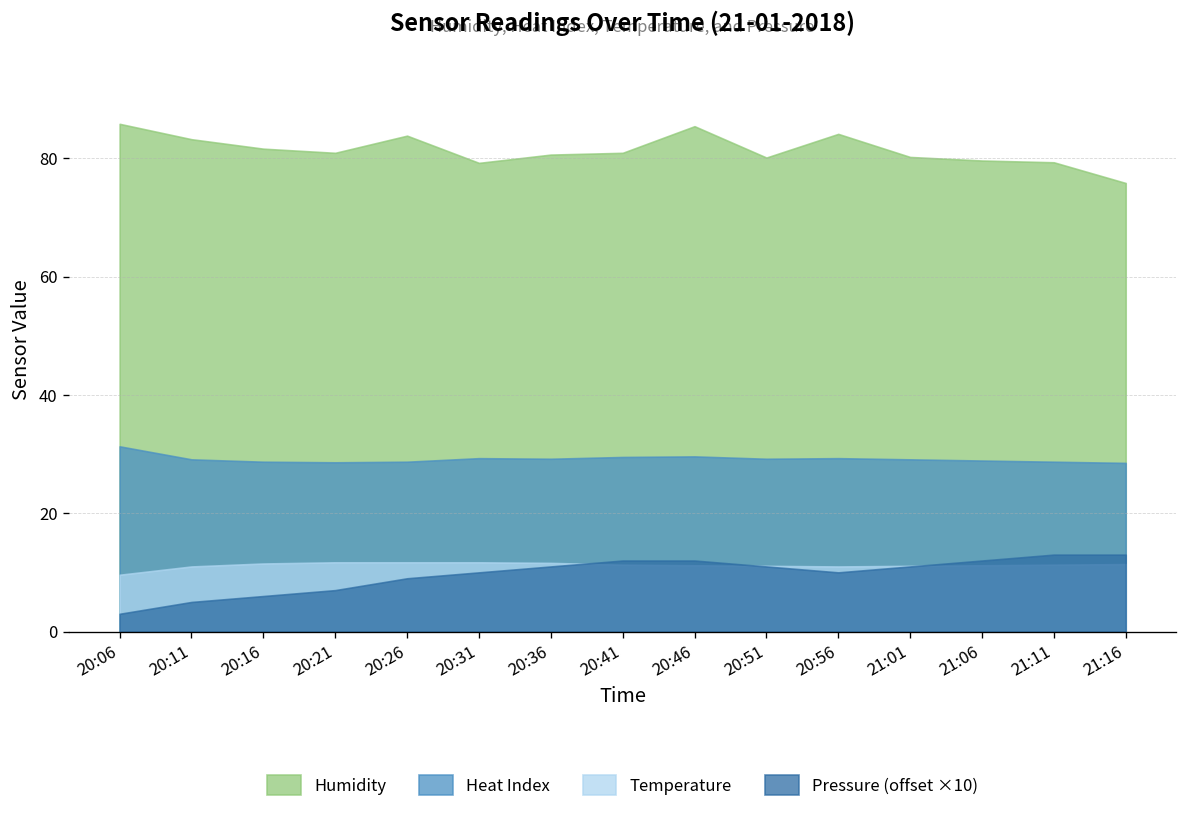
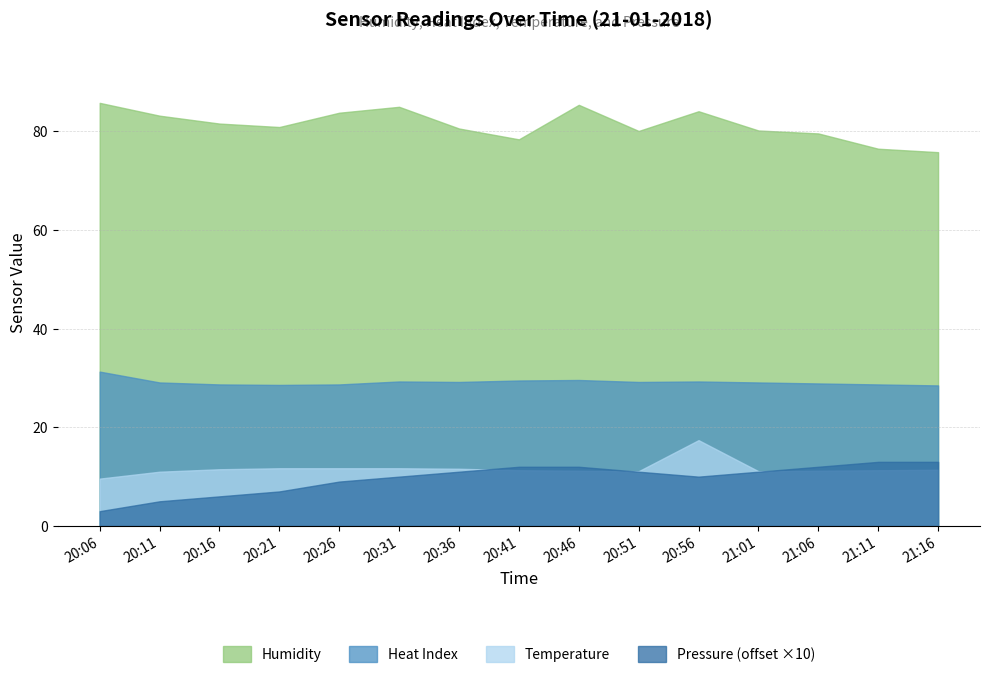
Humidity, 20:31: 79 -> 85
Humidity, 20:41: 81 -> 78
Temperature, 20:56: 11 -> 17
Humidity, 21:11: 79 -> 77
